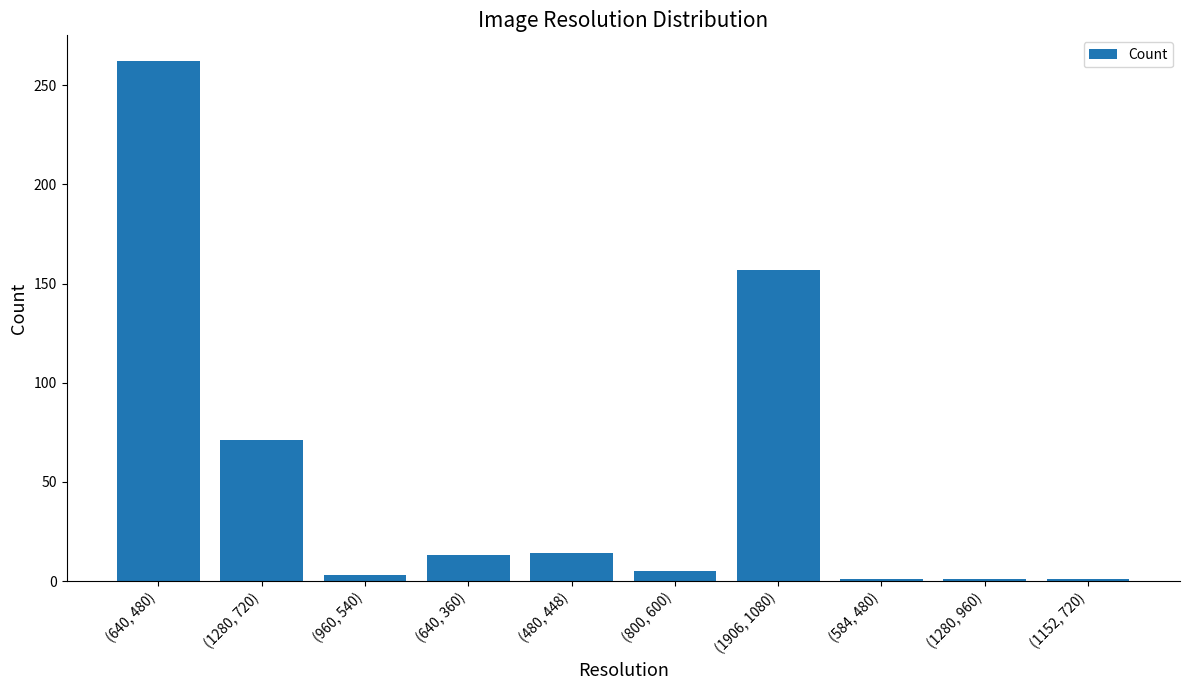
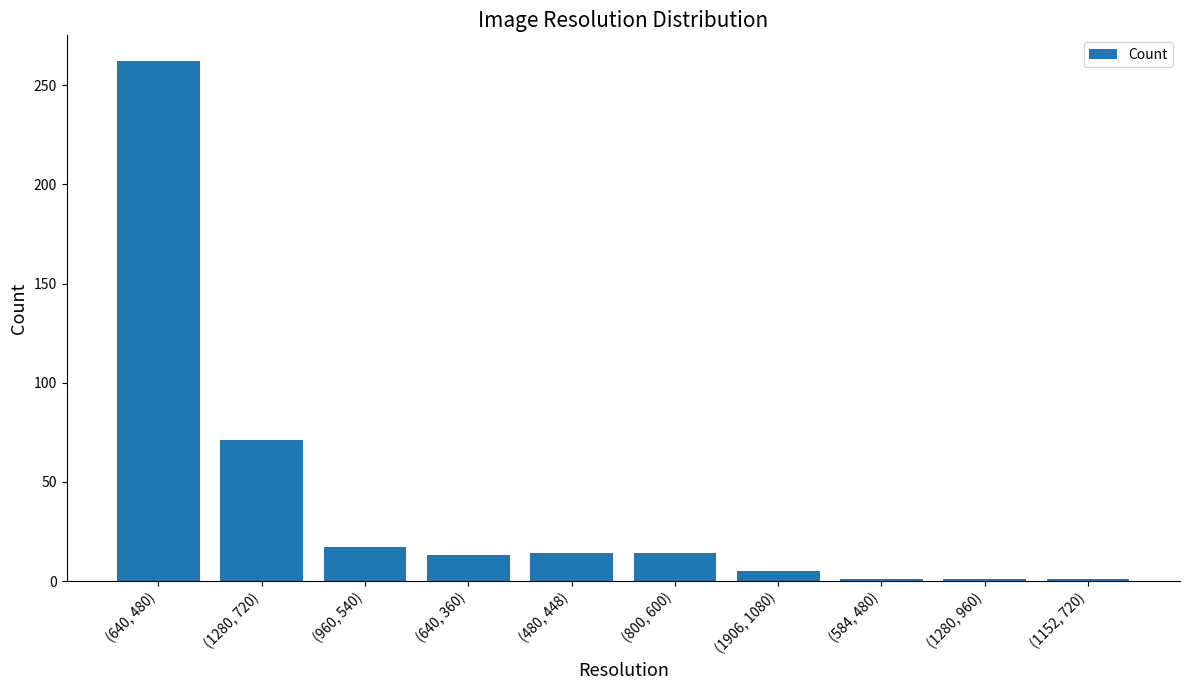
(960, 540): 3 -> 17
(800, 600): 5 -> 14
(1906, 1080): 157 -> 5
